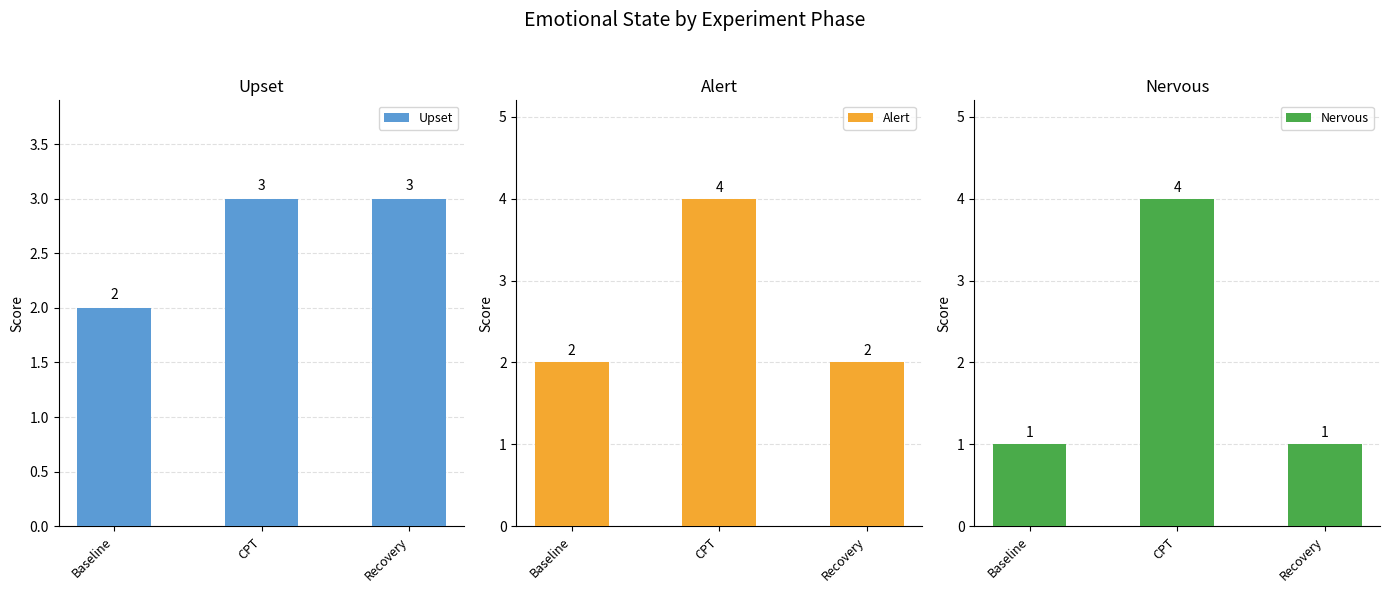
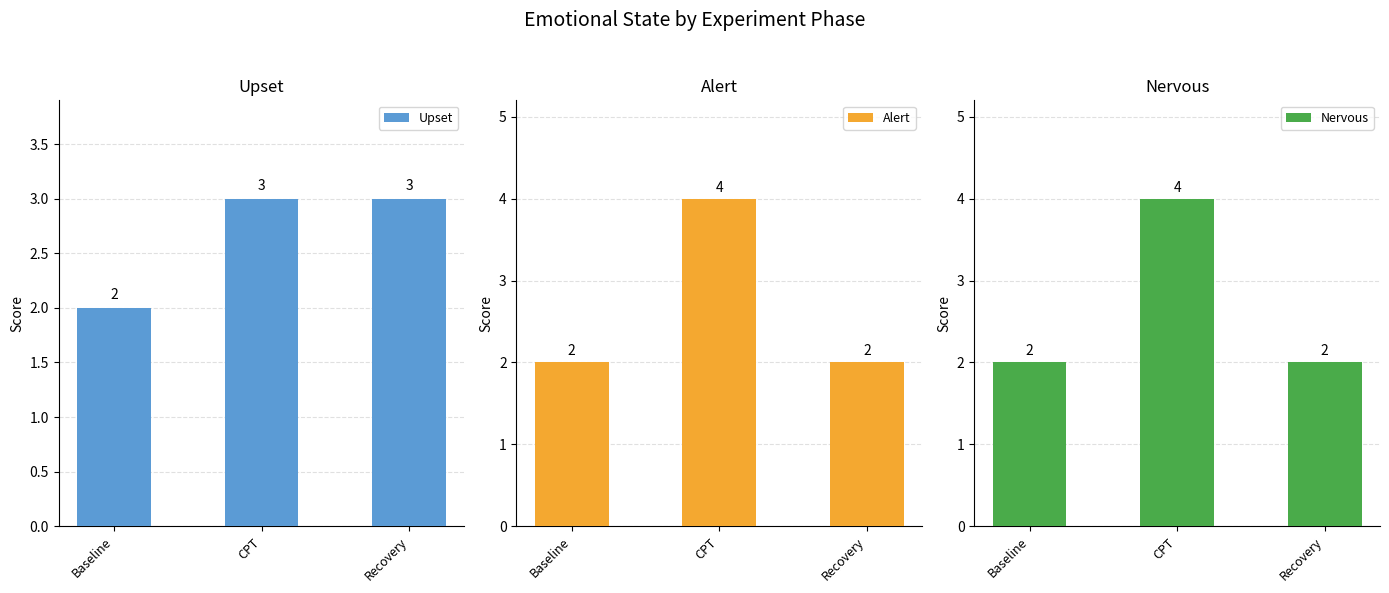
Nervous, Baseline: 1 -> 2
Nervous, Recovery: 1 -> 2
